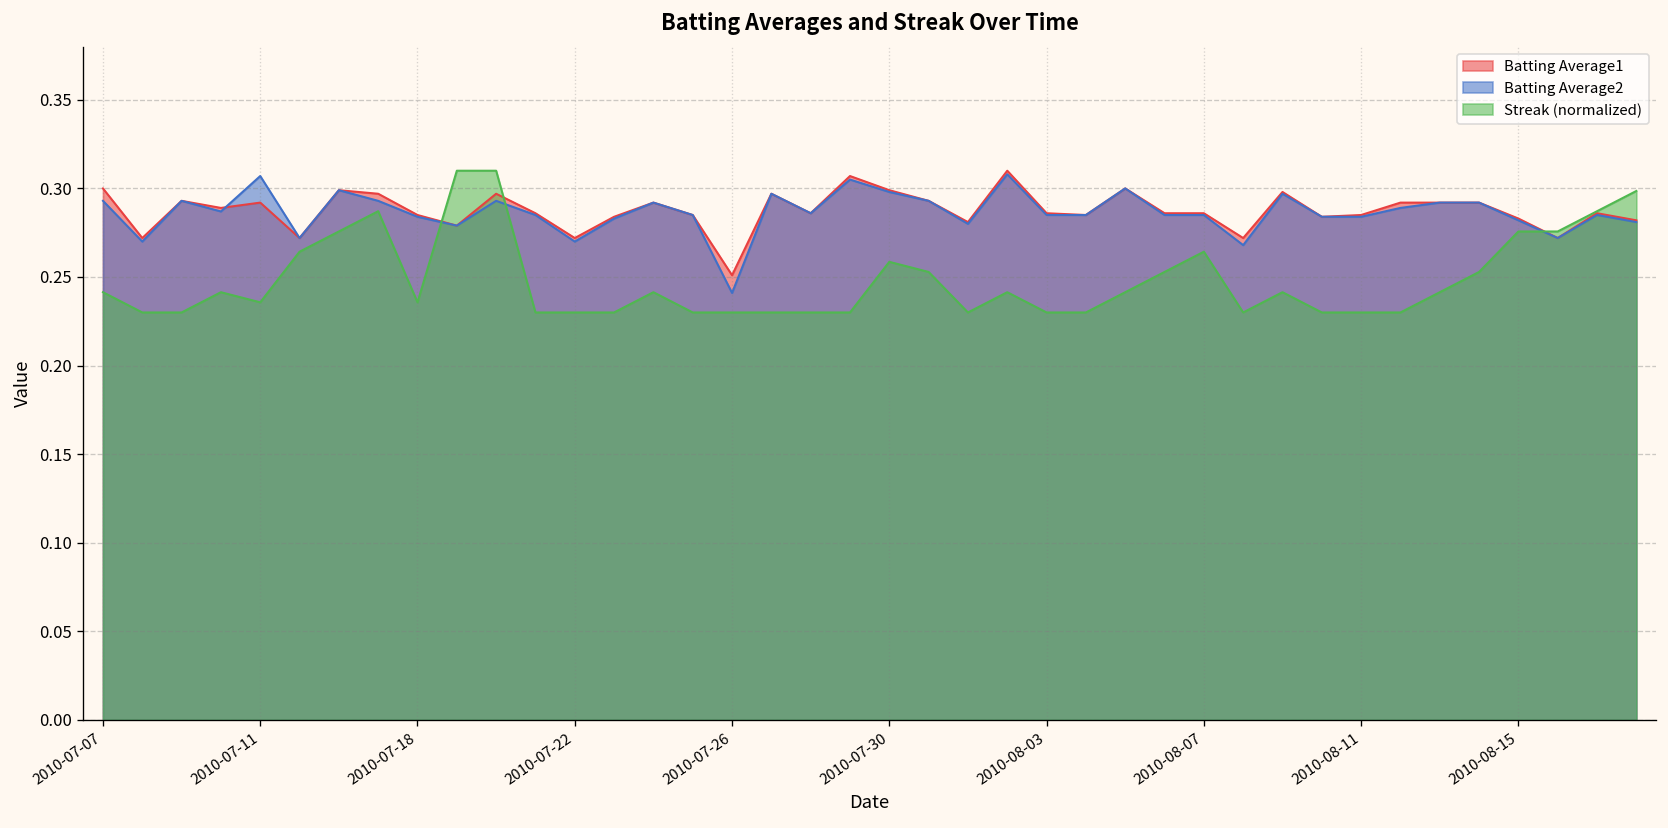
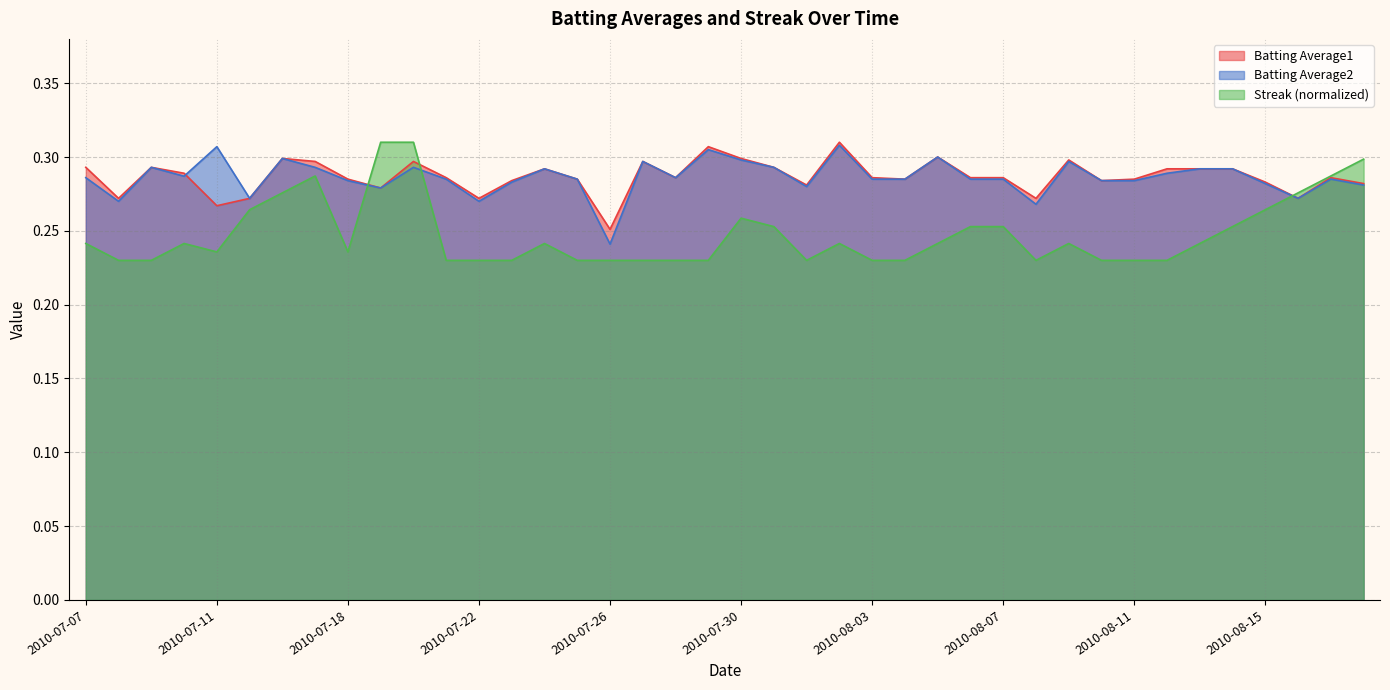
Batting Average1, 2010-07-07: 0.300 -> 0.293
Batting Average2, 2010-07-07: 0.293 -> 0.286
Batting Average1, 2010-07-11: 0.292 -> 0.267
Streak (normalized), 2010-08-07: 0.264 -> 0.253
Streak (normalized), 2010-08-15: 0.276 -> 0.264
